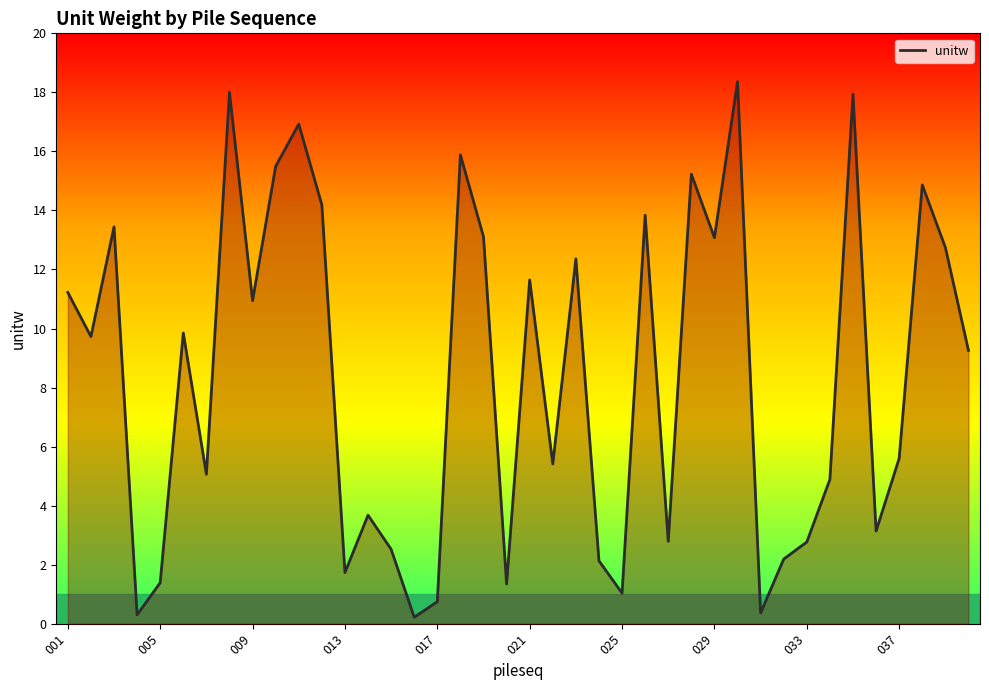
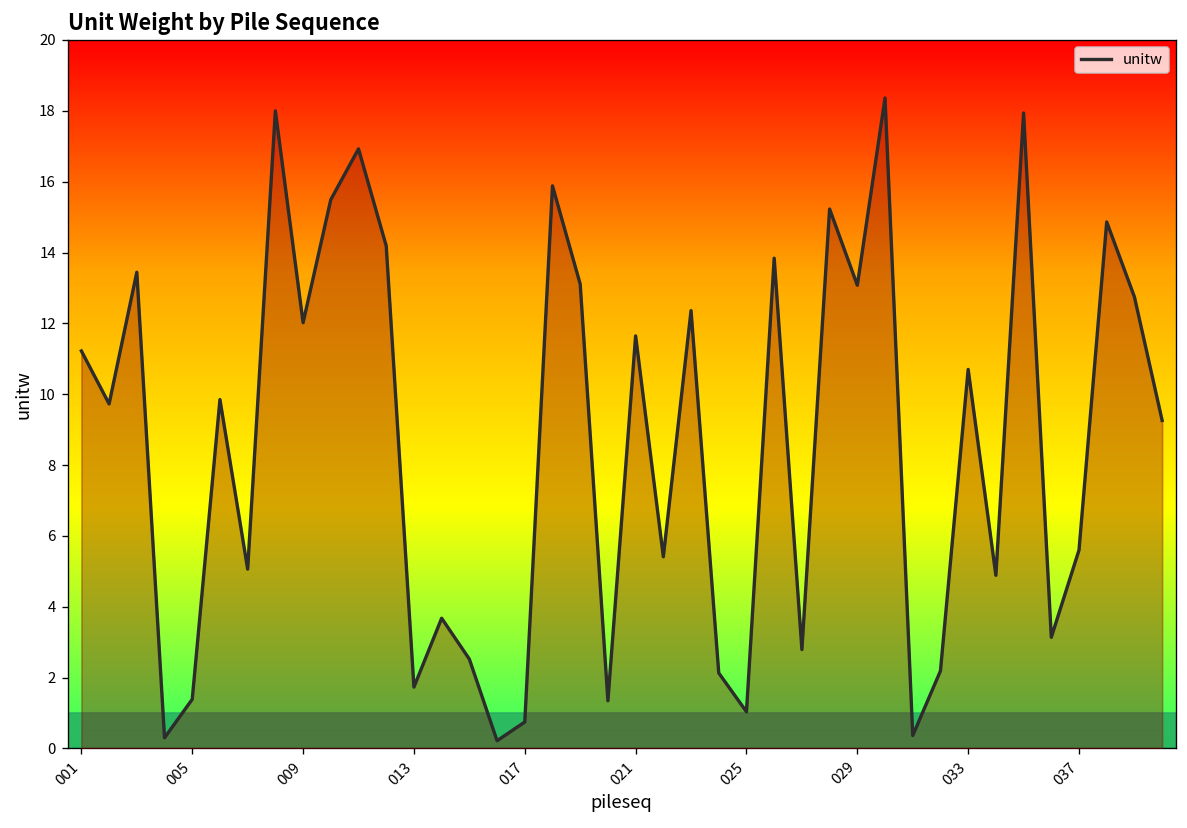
009: 10.9 -> 12.0
033: 2.8 -> 10.7
